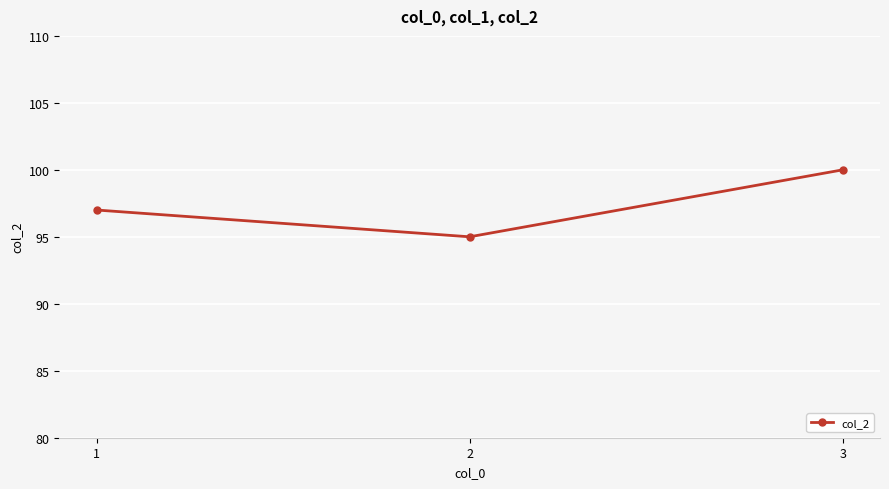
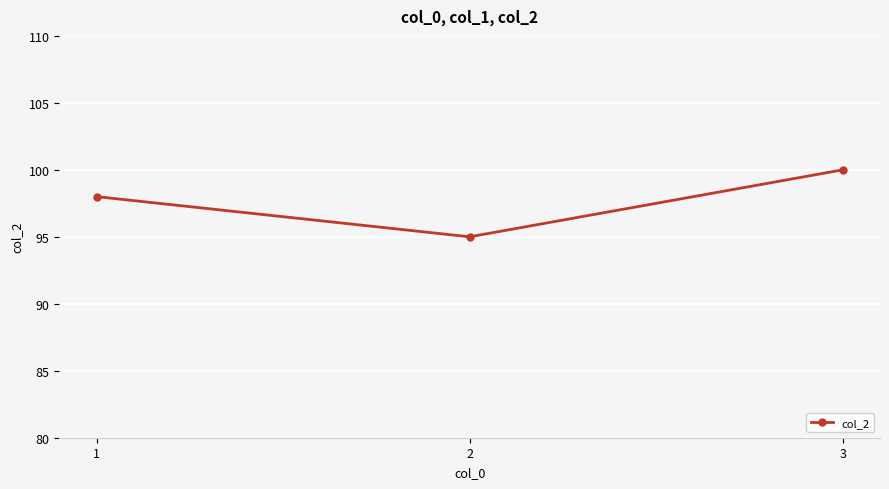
1: 97 -> 98
